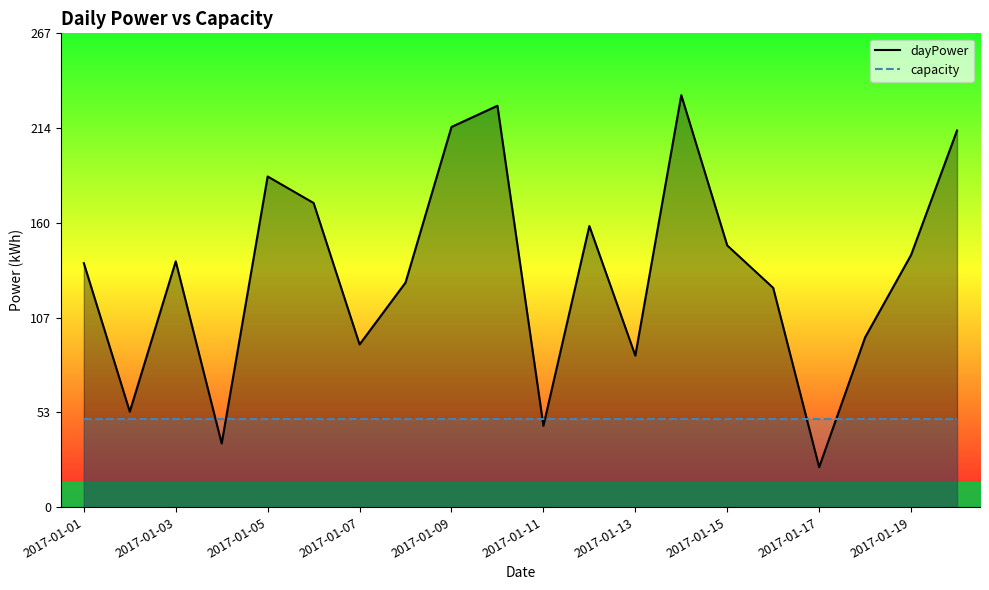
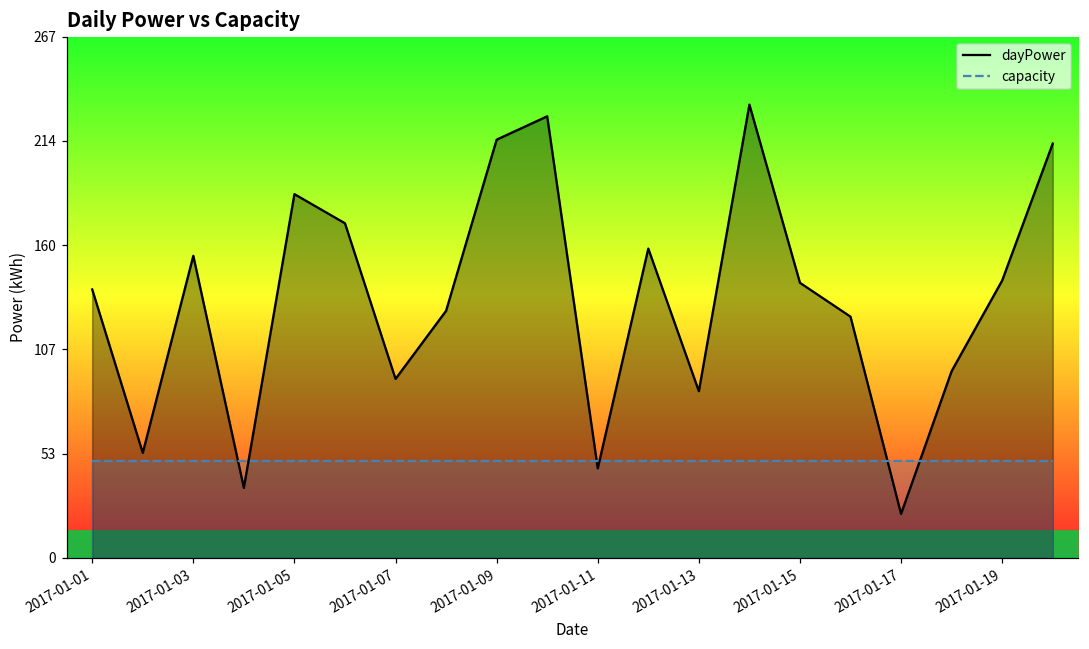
dayPower, 2017-01-03: 139 -> 155
dayPower, 2017-01-15: 148 -> 141
